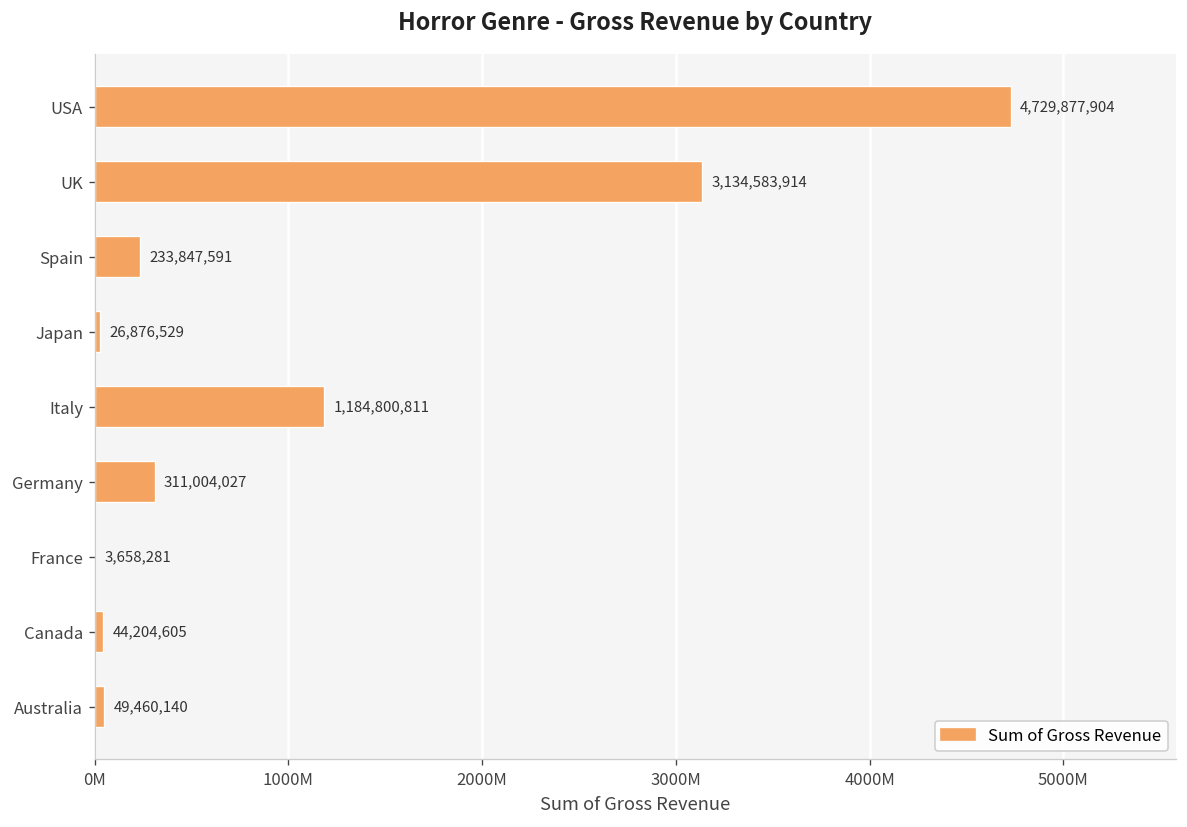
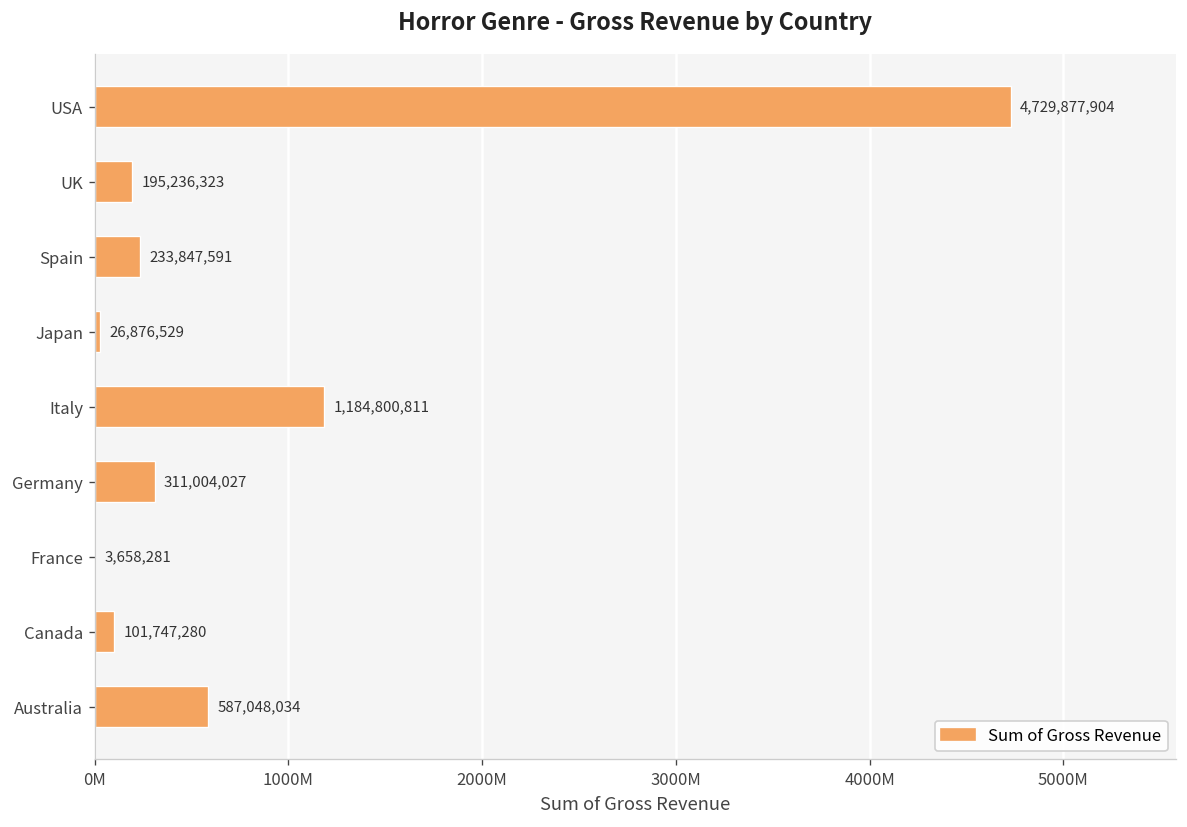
UK: 3,134,583,914 -> 195,236,323
Canada: 44,204,605 -> 101,747,280
Australia: 49,460,140 -> 587,048,034
